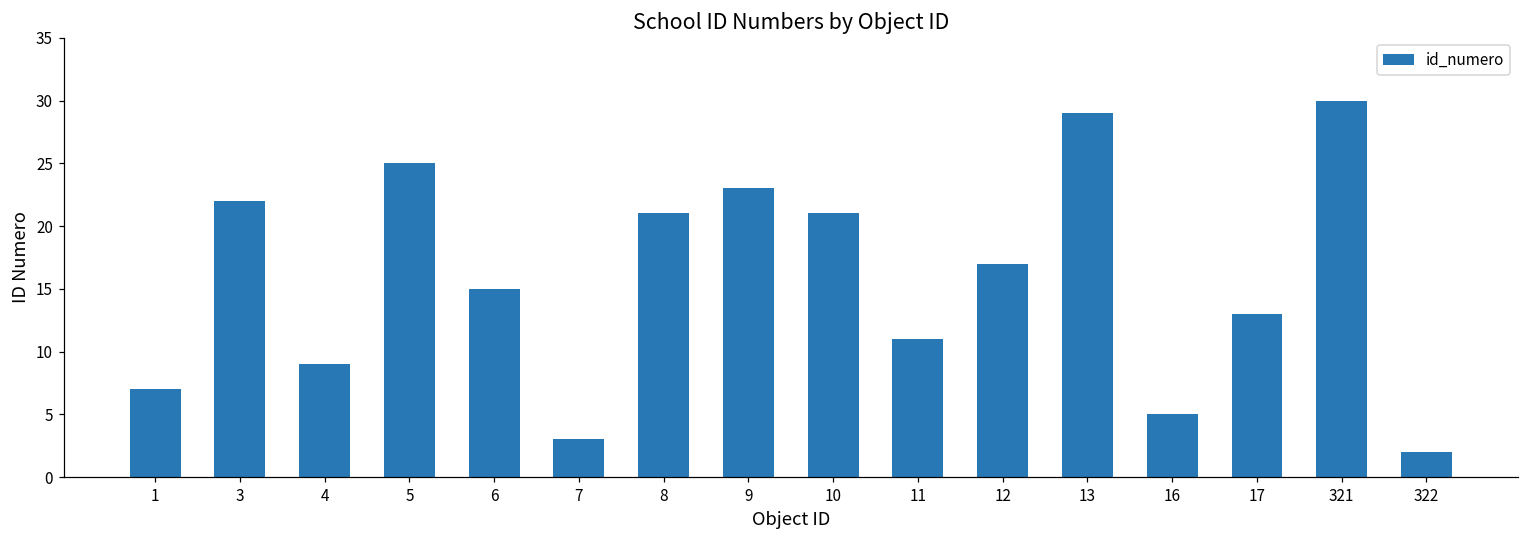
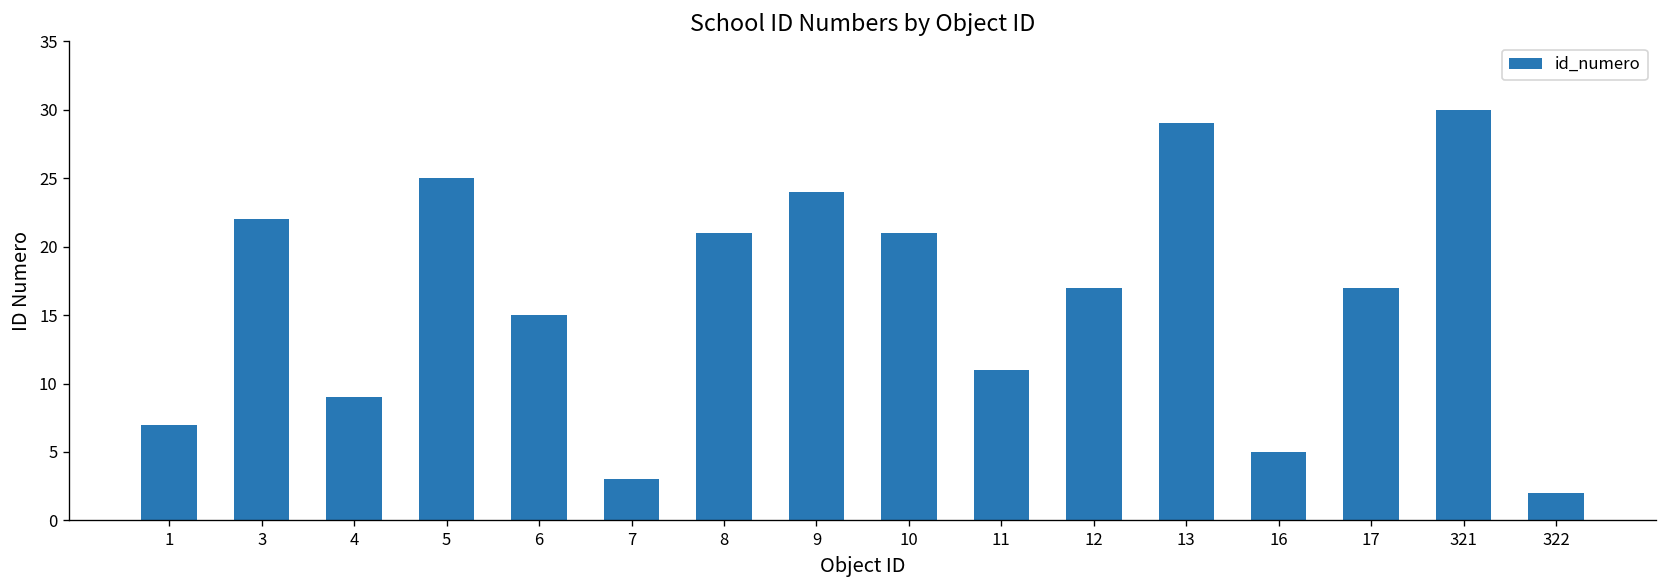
9: 23 -> 24
17: 13 -> 17
